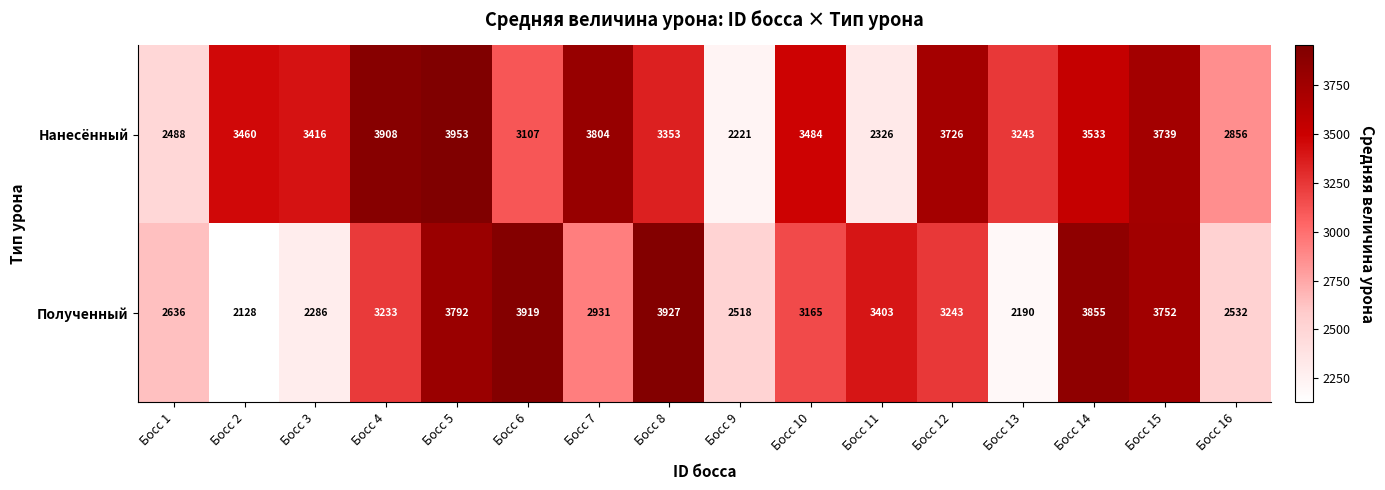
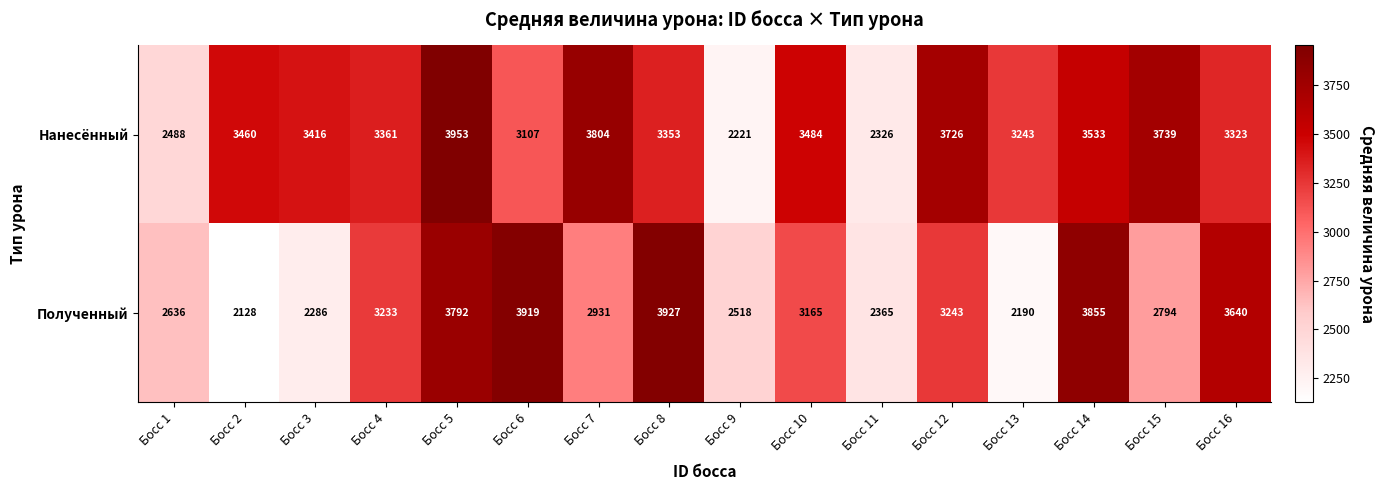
Нанесённый, Босс 4: 3908 -> 3361
Нанесённый, Босс 16: 2856 -> 3323
Полученный, Босс 11: 3403 -> 2365
Полученный, Босс 15: 3752 -> 2794
Полученный, Босс 16: 2532 -> 3640
